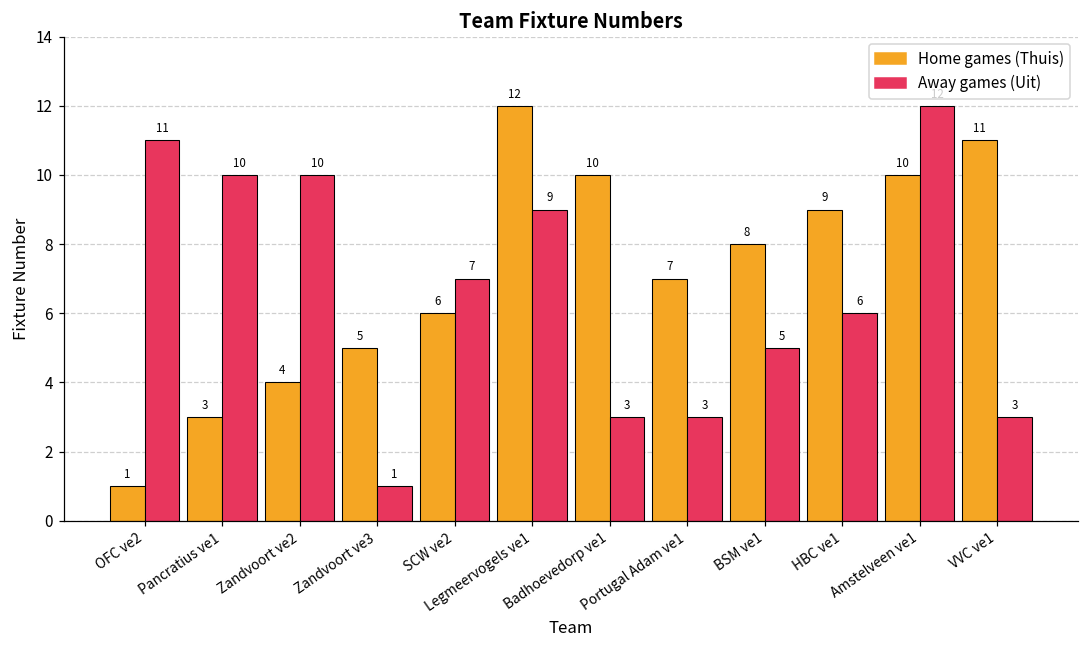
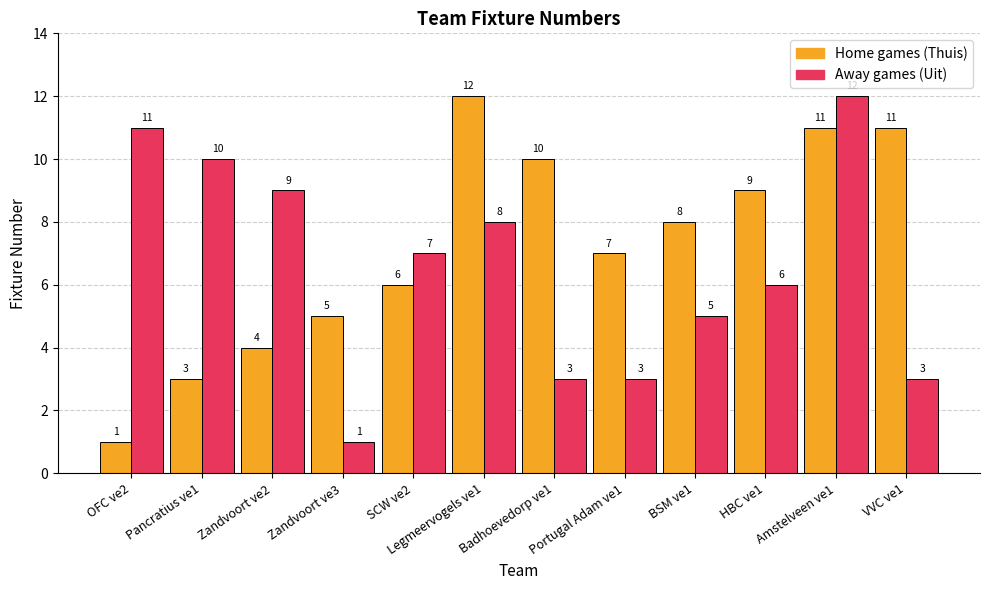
Away games (Uit), Zandvoort ve2: 10 -> 9
Away games (Uit), Legmeervogels ve1: 9 -> 8
Home games (Thuis), Amstelveen ve1: 10 -> 11
